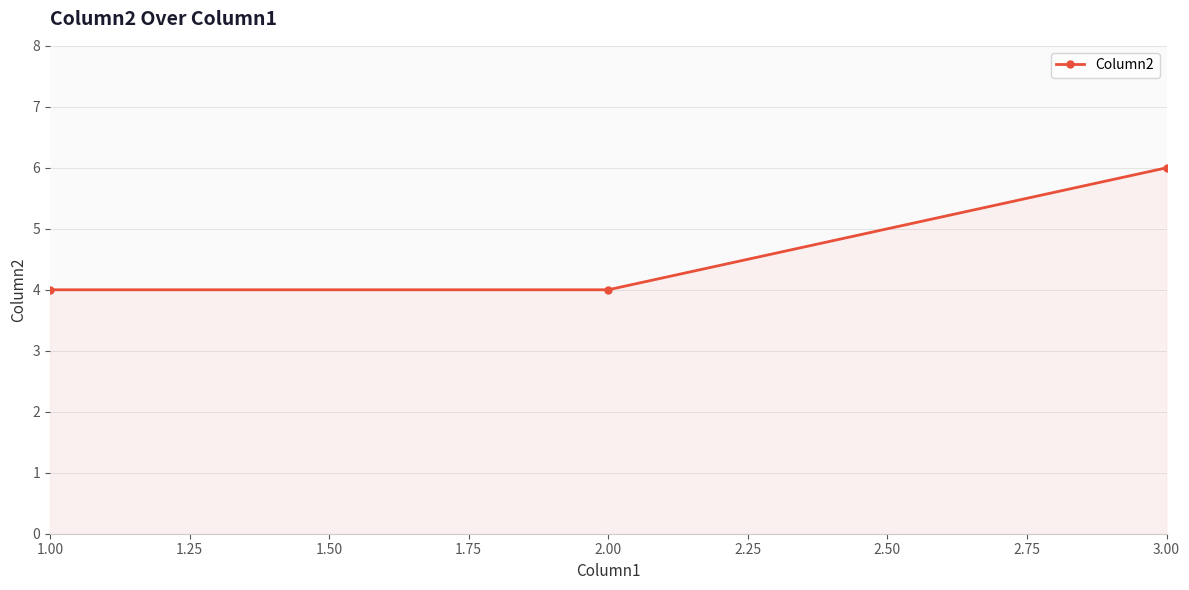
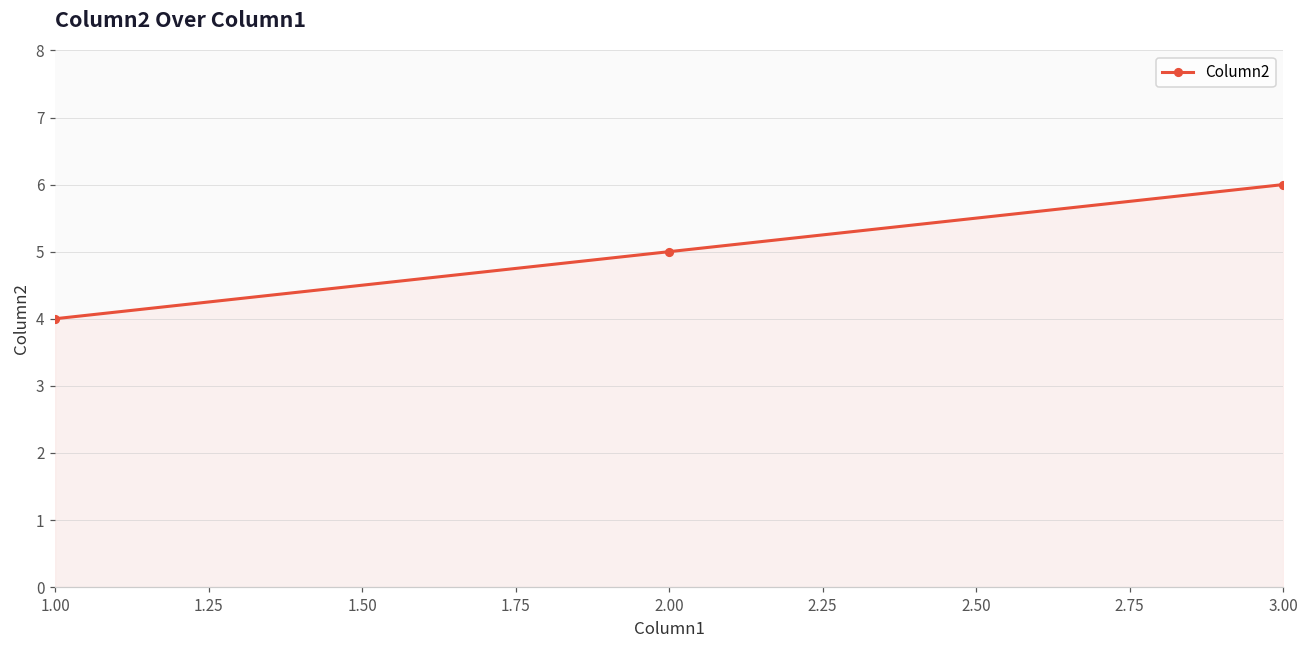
2.00: 4 -> 5
